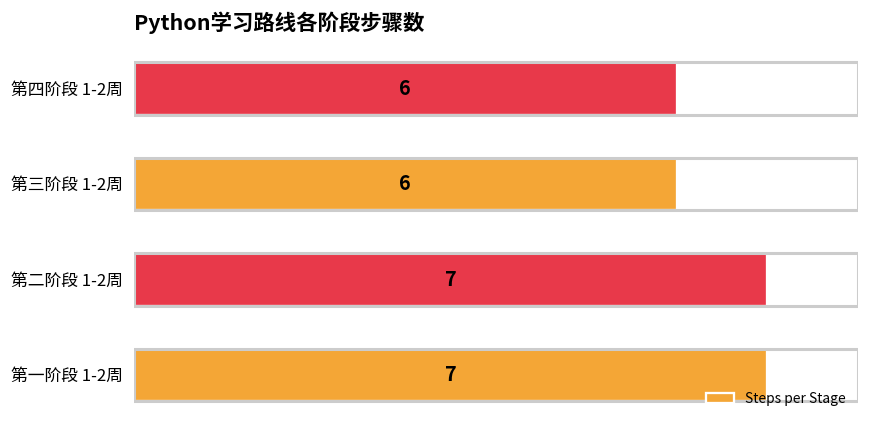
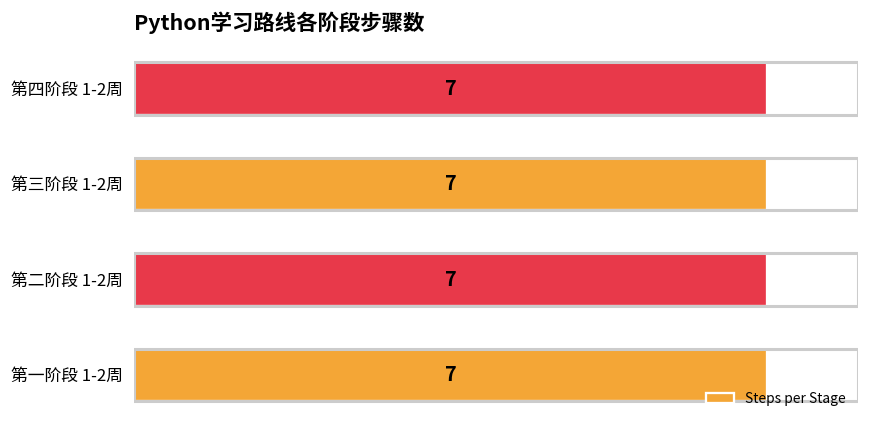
第四阶段 1-2周: 6 -> 7
第三阶段 1-2周: 6 -> 7
